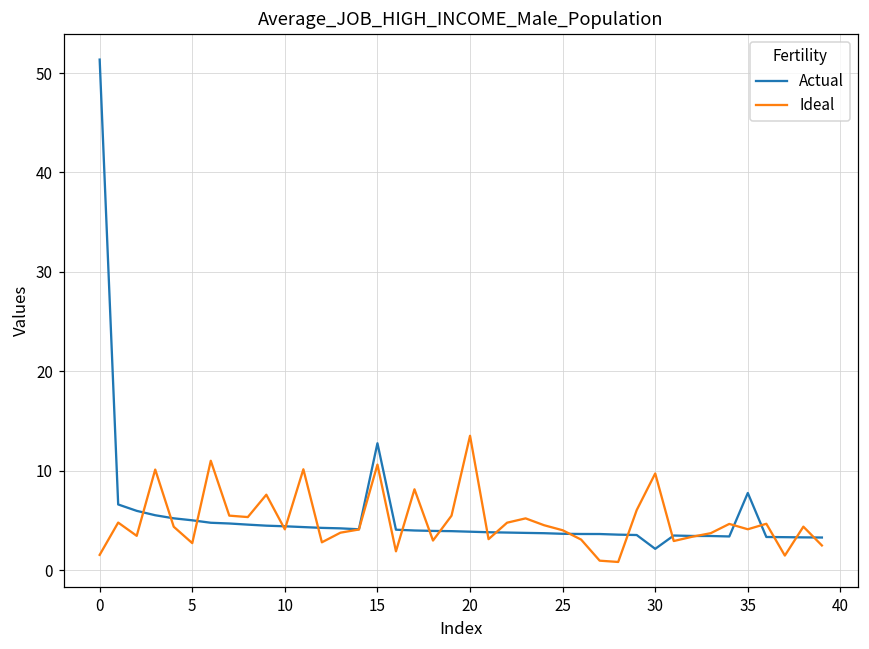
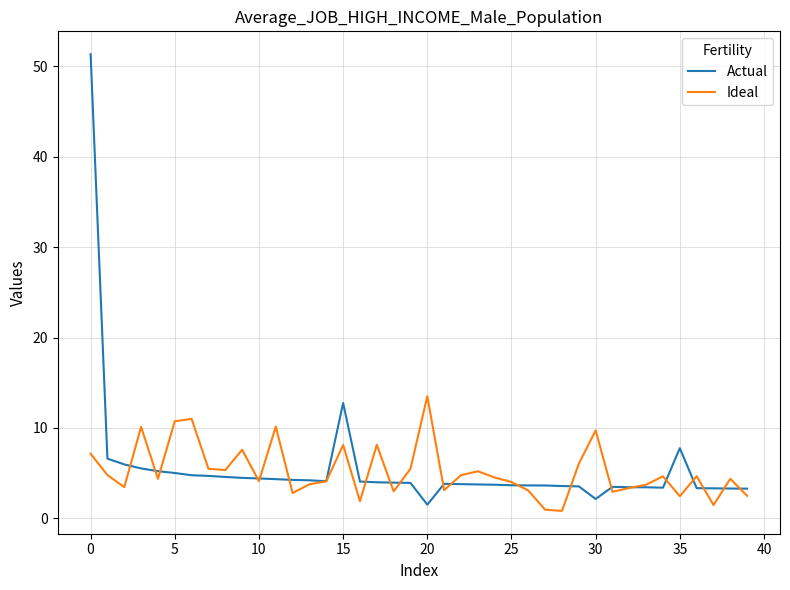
Ideal, 0: 2 -> 7
Ideal, 5: 3 -> 11
Ideal, 15: 11 -> 8
Actual, 20: 4 -> 2
Ideal, 35: 4 -> 2
